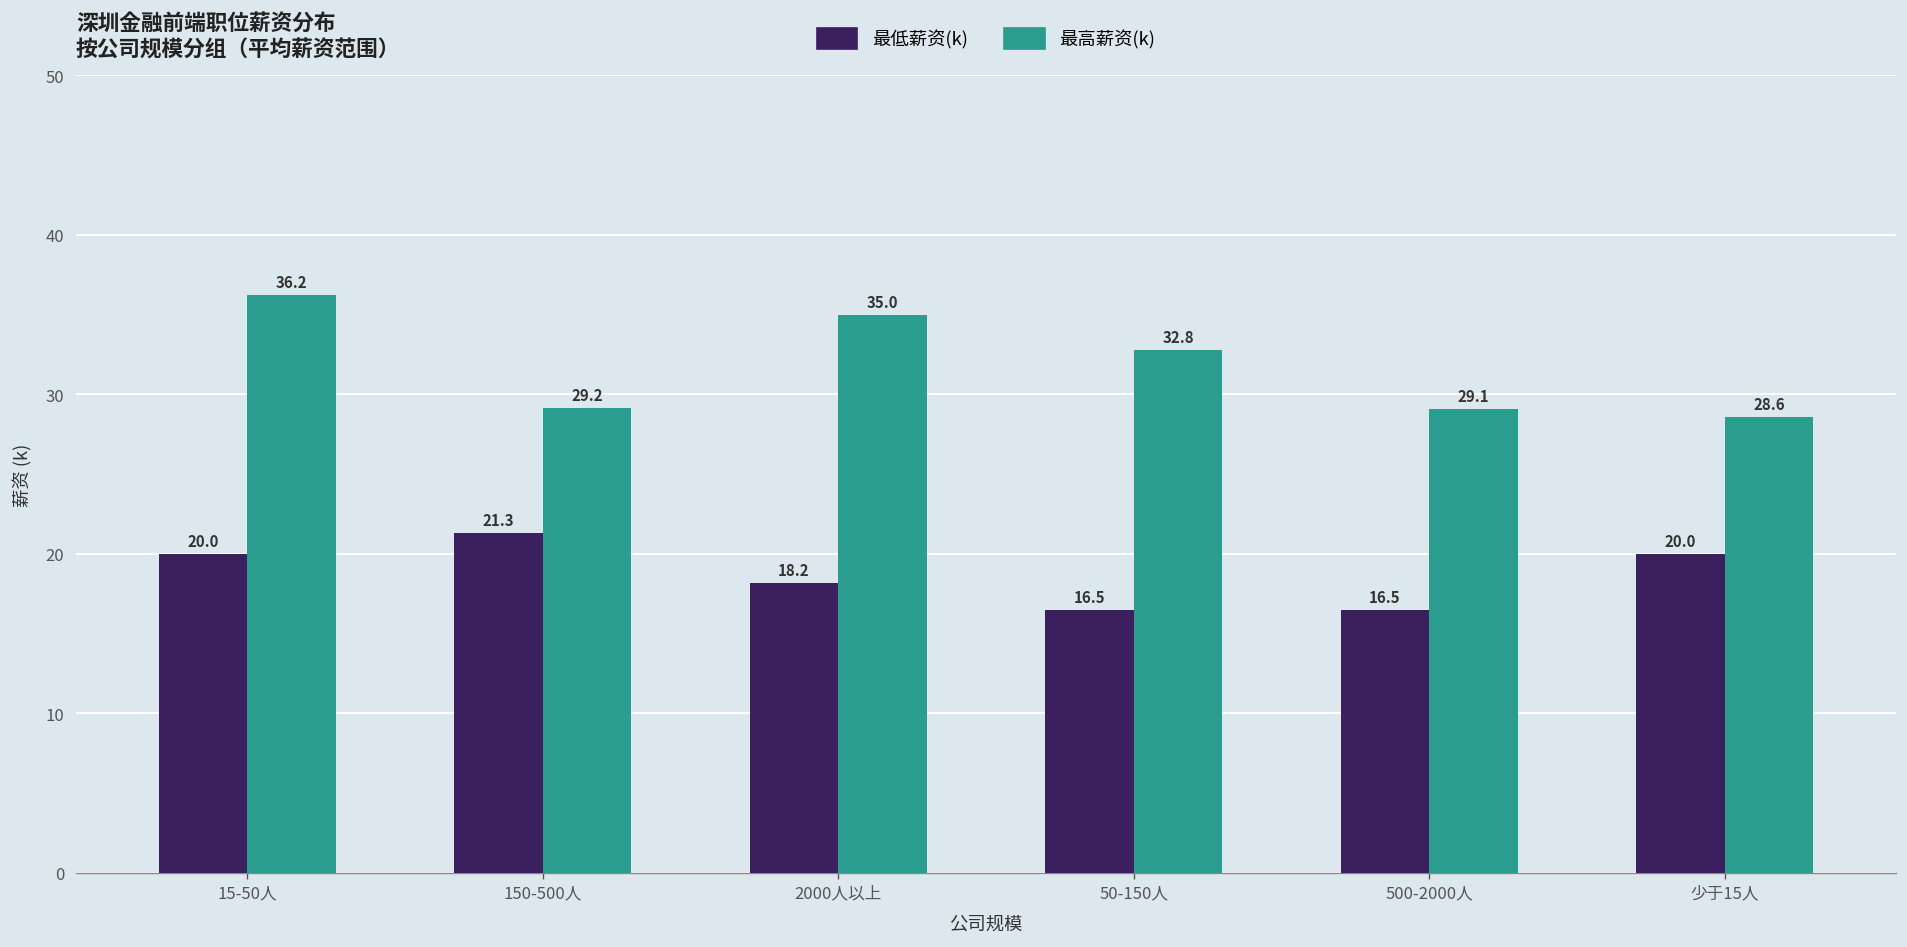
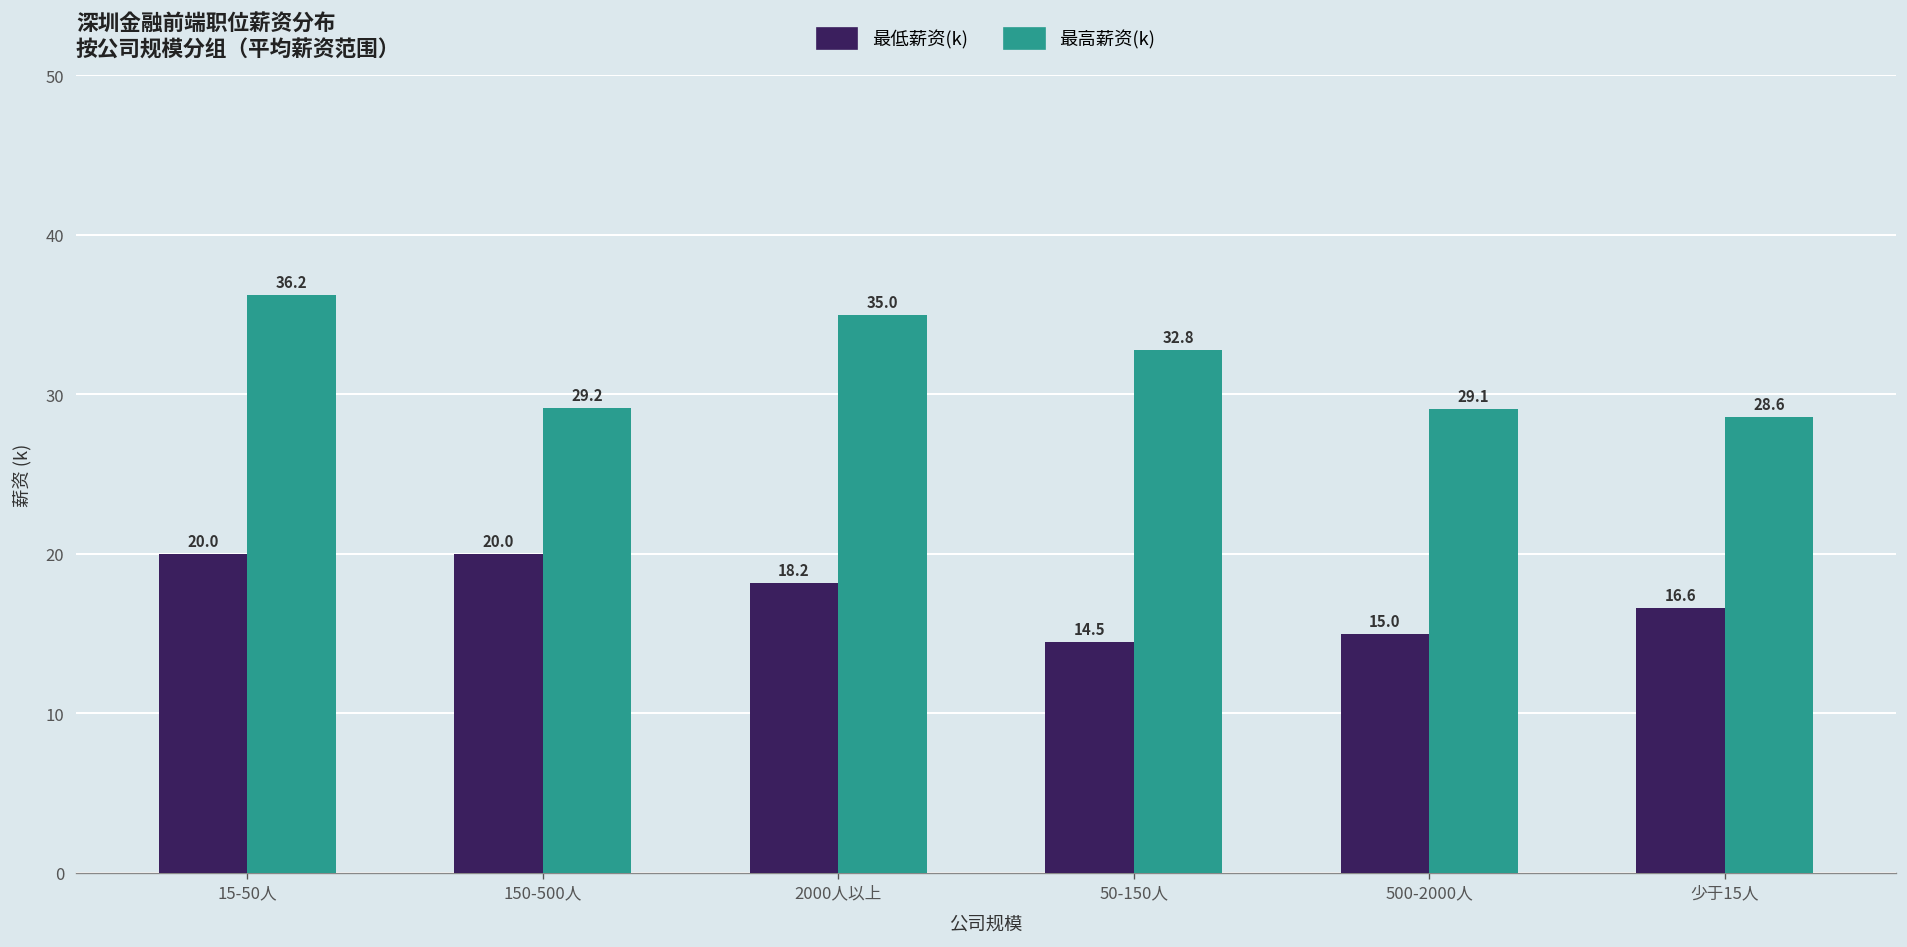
最低薪资(k), 150-500人: 21.3 -> 20.0
最低薪资(k), 50-150人: 16.5 -> 14.5
最低薪资(k), 500-2000人: 16.5 -> 15.0
最低薪资(k), 少于15人: 20.0 -> 16.6
